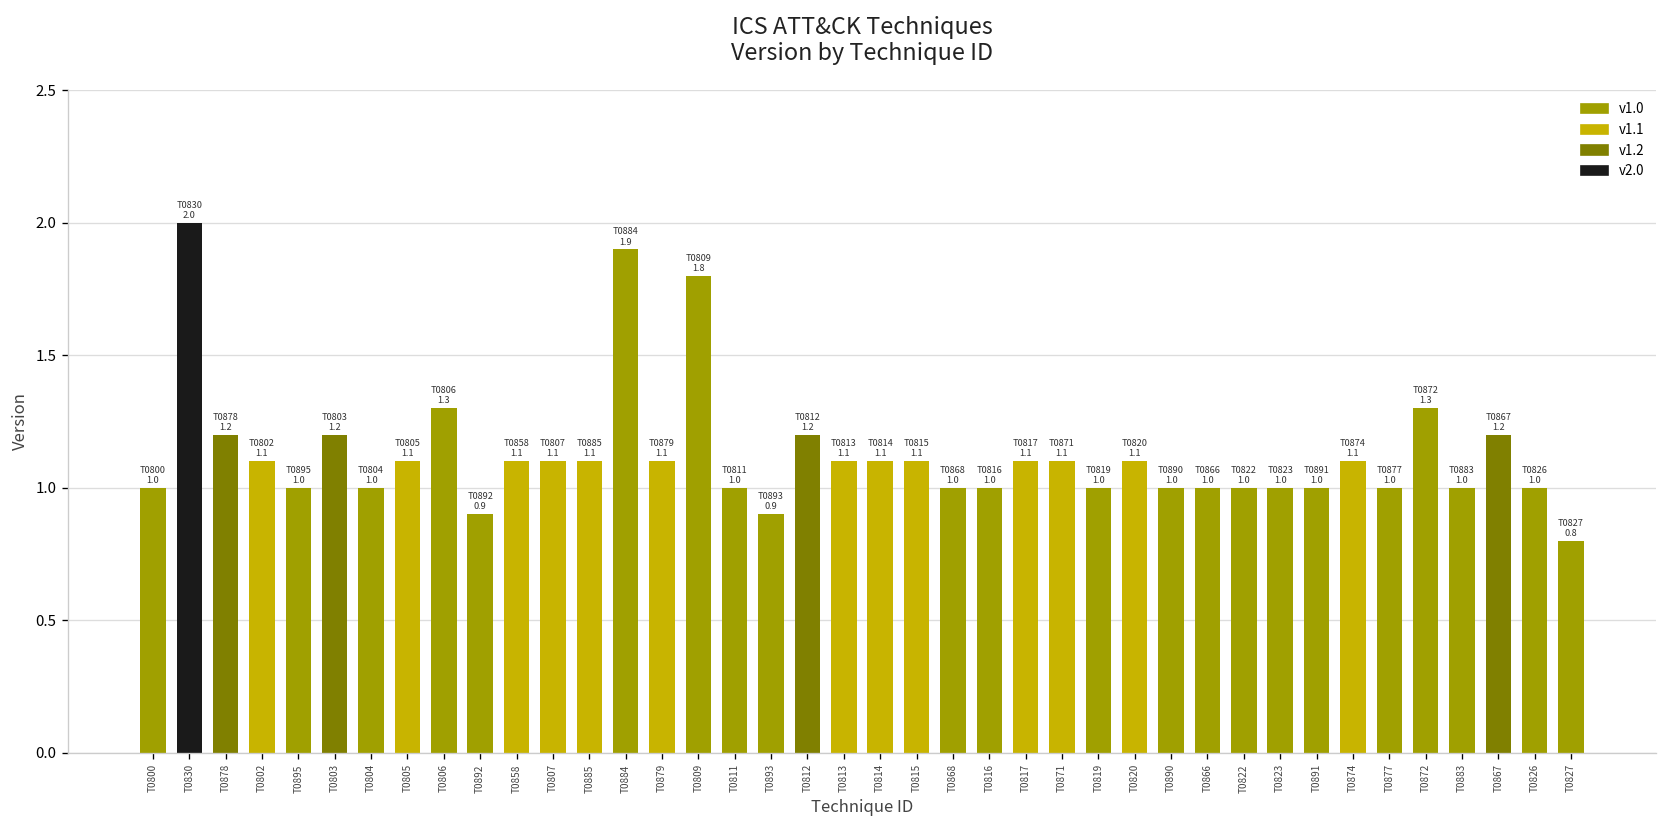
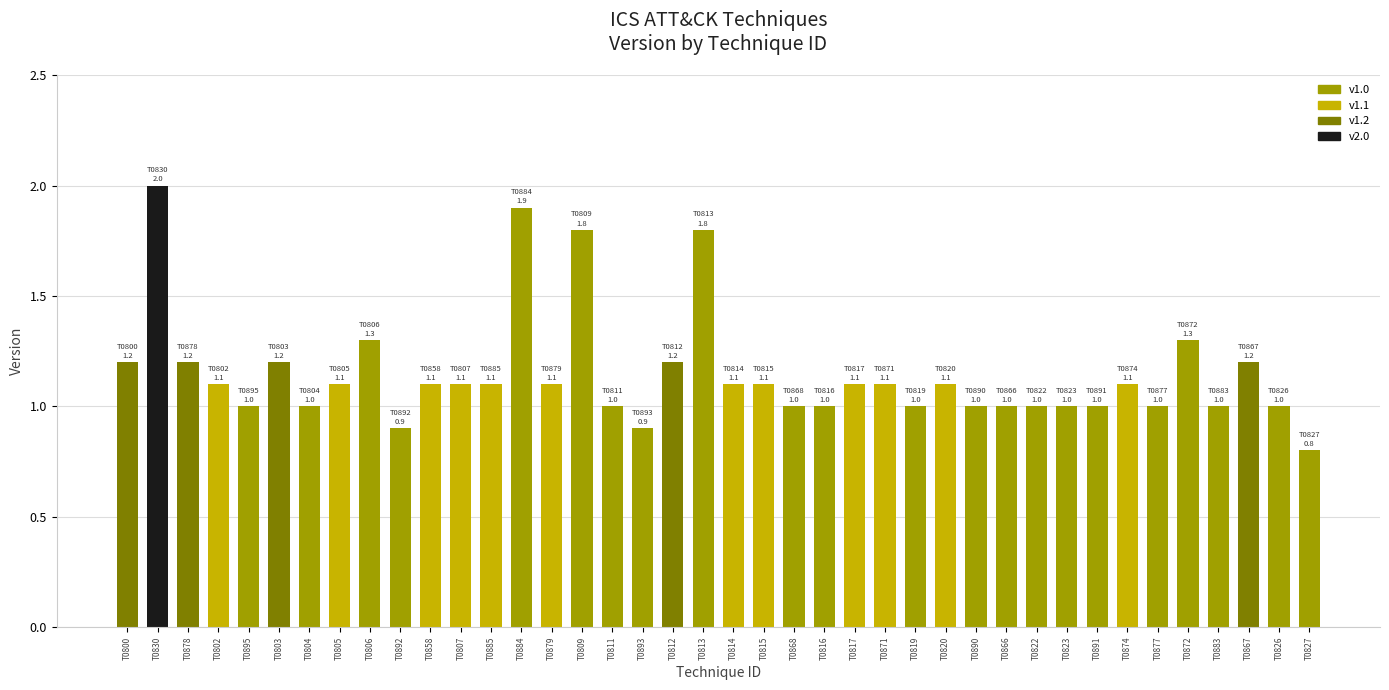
T0800: 1.0 -> 1.2
T0813: 1.1 -> 1.8
